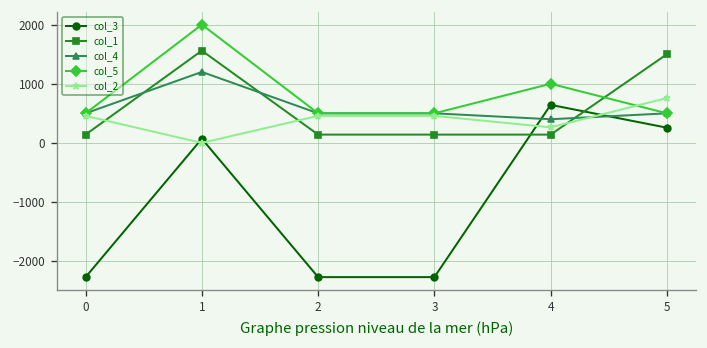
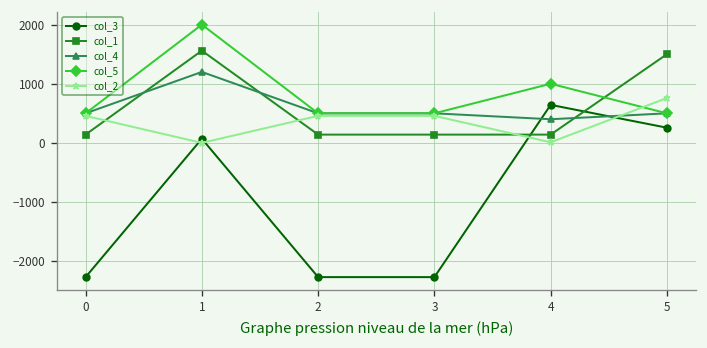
col_2, 4: 300 -> 0
